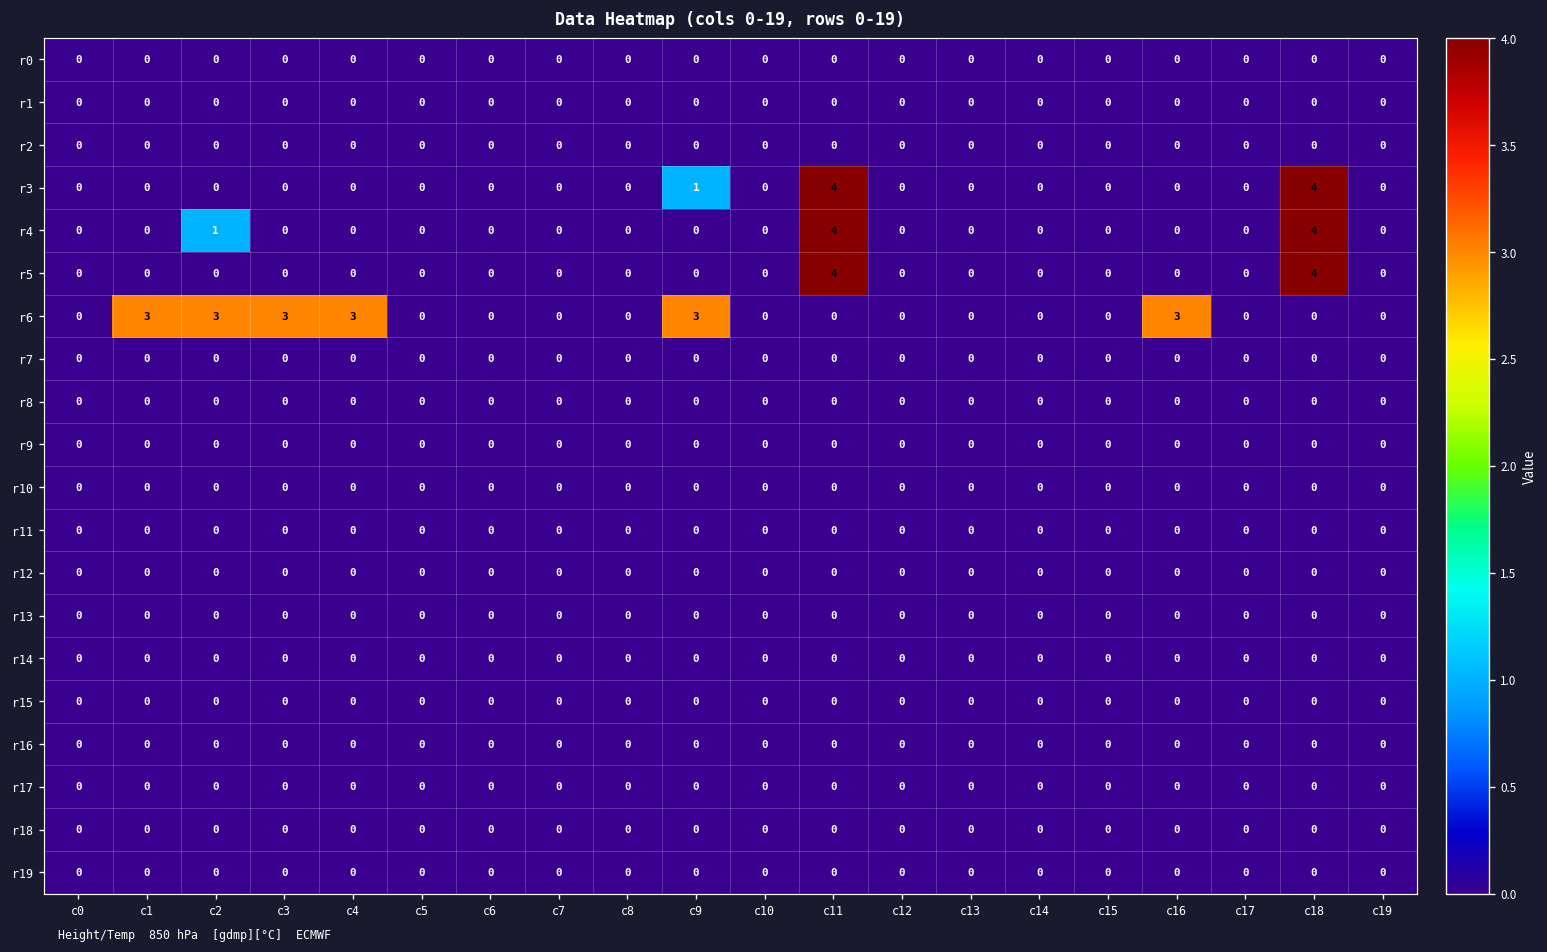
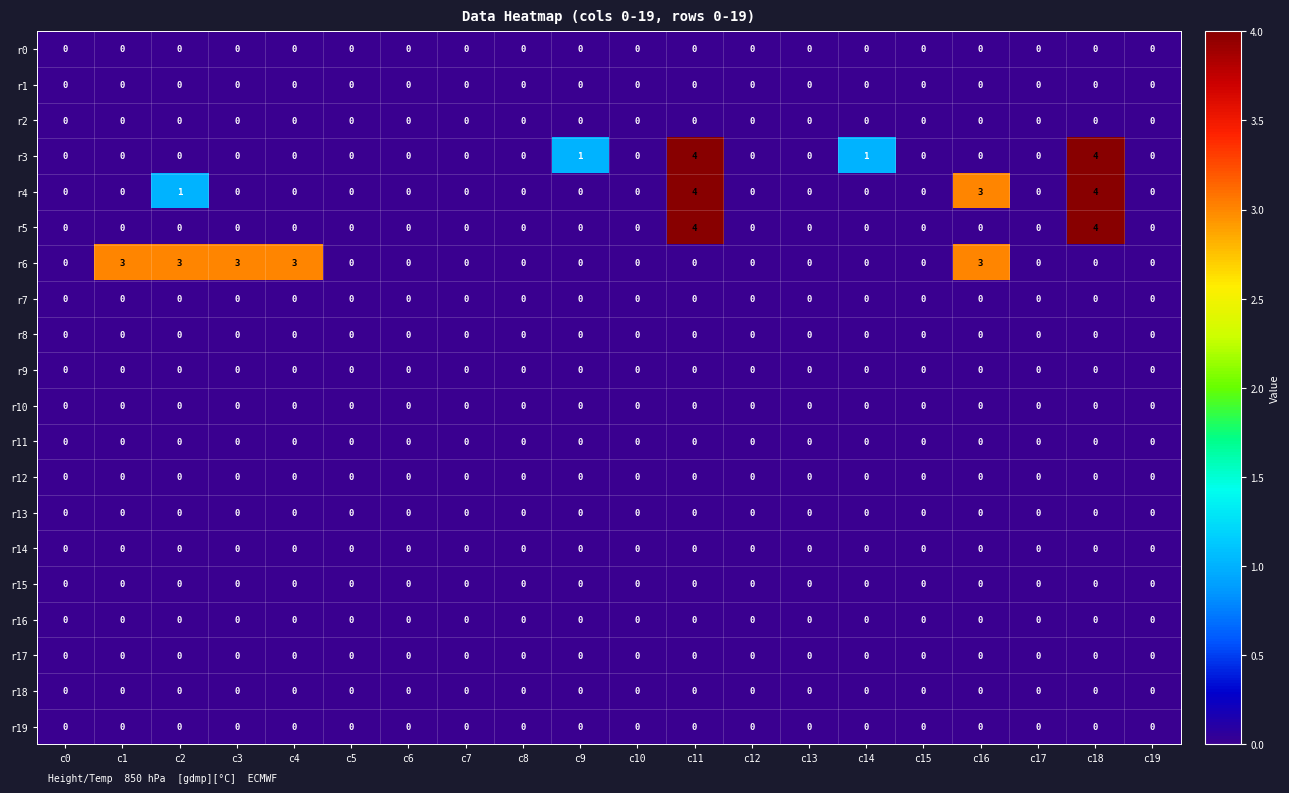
r3, c14: 0 -> 1
r4, c16: 0 -> 3
r6, c9: 3 -> 0
